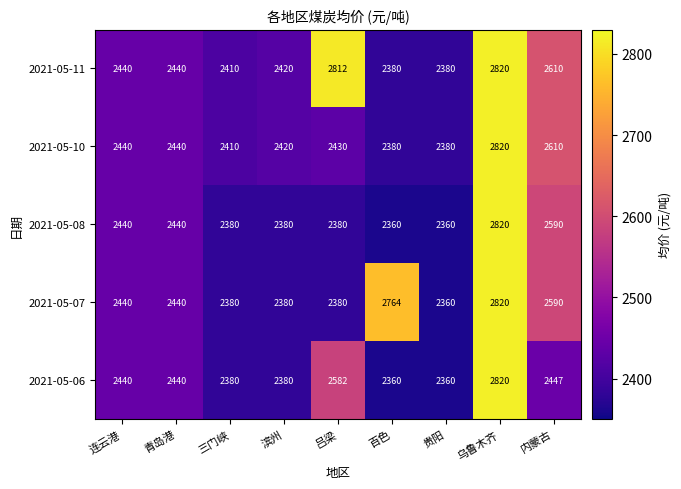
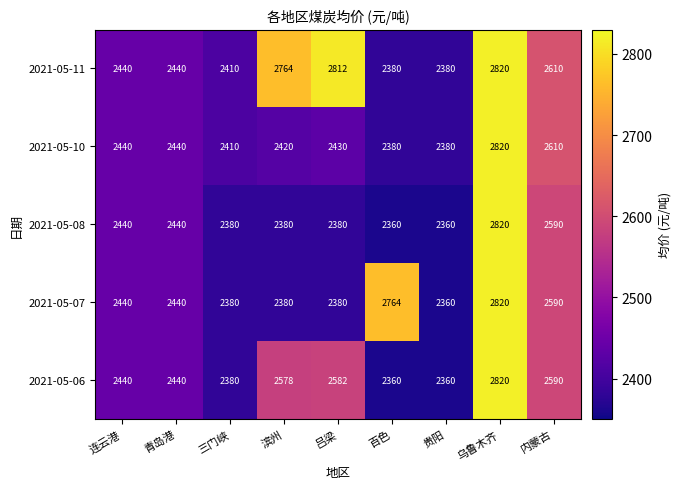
2021-05-11, 滨州: 2420 -> 2764
2021-05-06, 滨州: 2380 -> 2578
2021-05-06, 内蒙古: 2447 -> 2590
